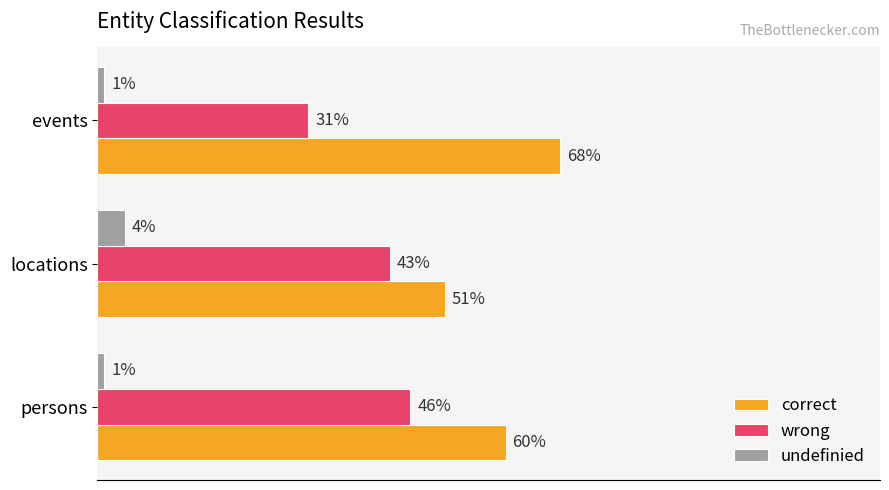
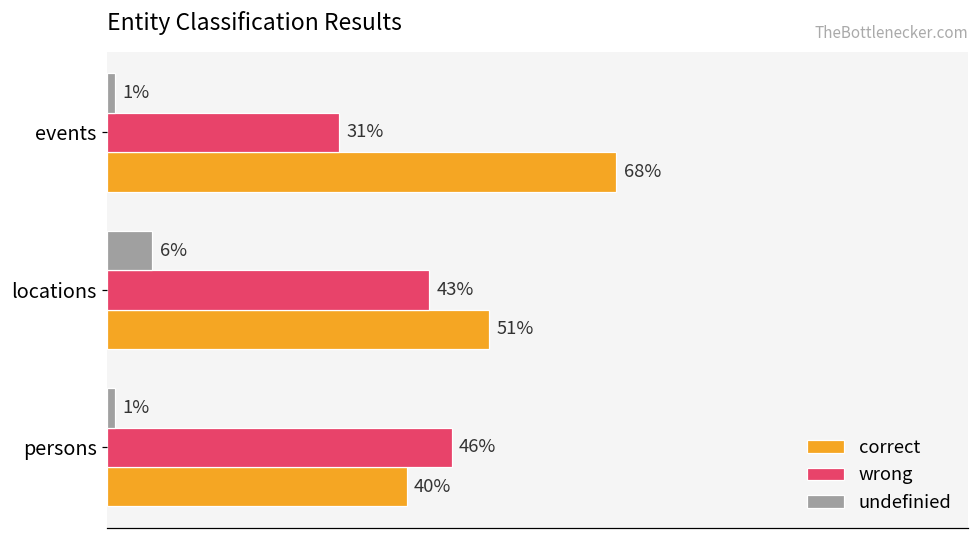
undefinied, locations: 4% -> 6%
correct, persons: 60% -> 40%
